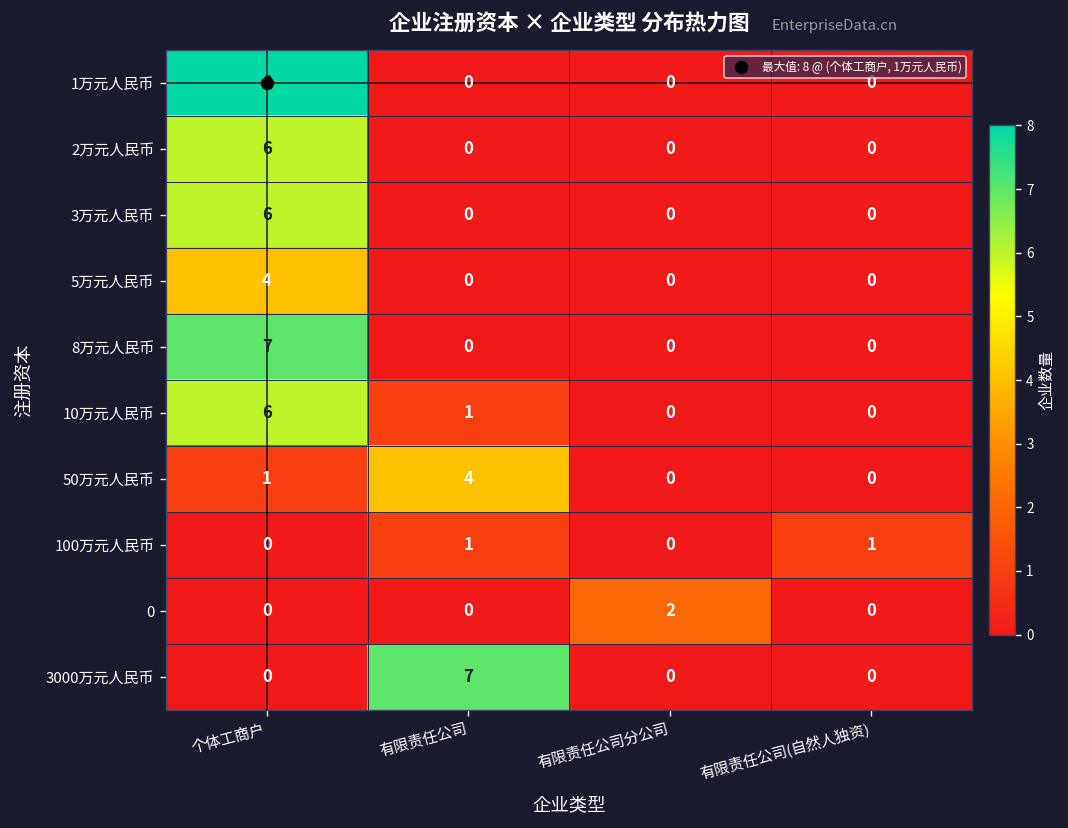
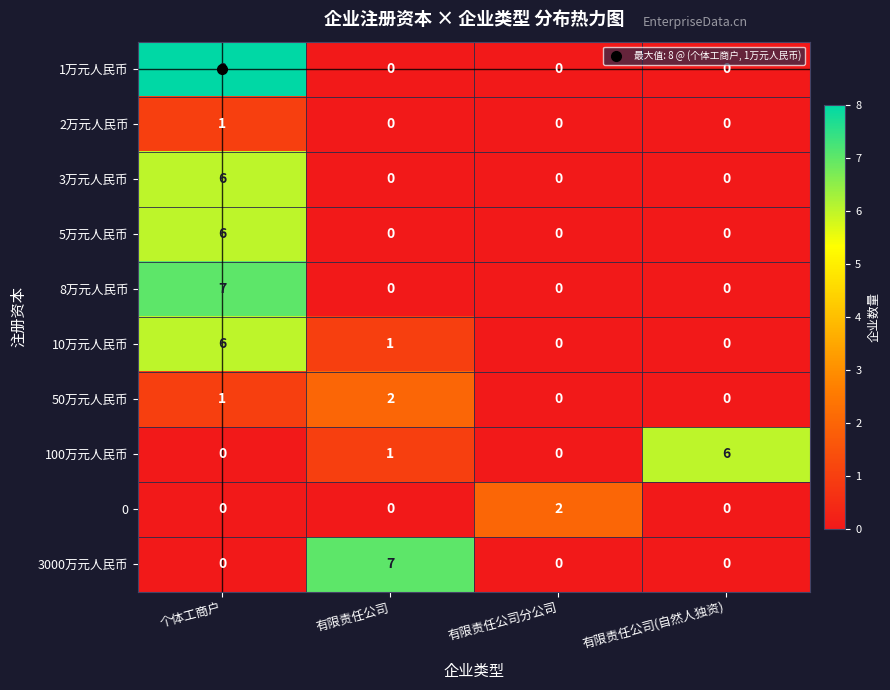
2万元人民币, 个体工商户: 6 -> 1
5万元人民币, 个体工商户: 4 -> 6
50万元人民币, 有限责任公司: 4 -> 2
100万元人民币, 有限责任公司(自然人独资): 1 -> 6
